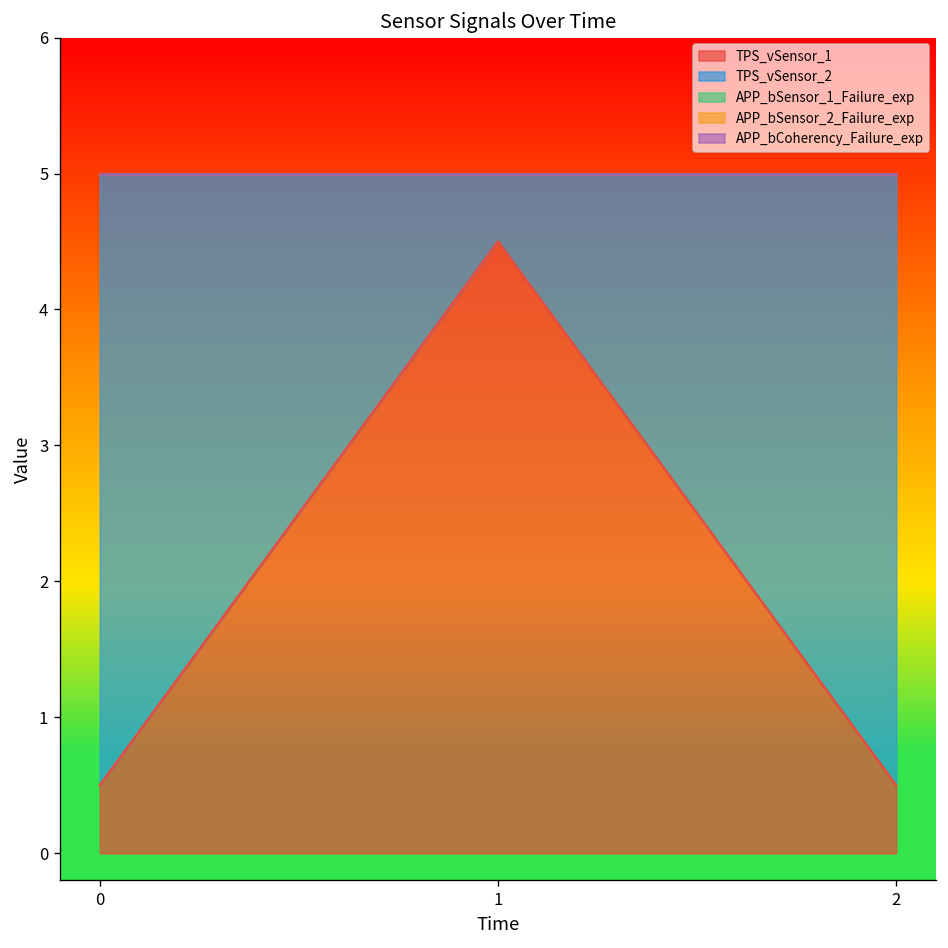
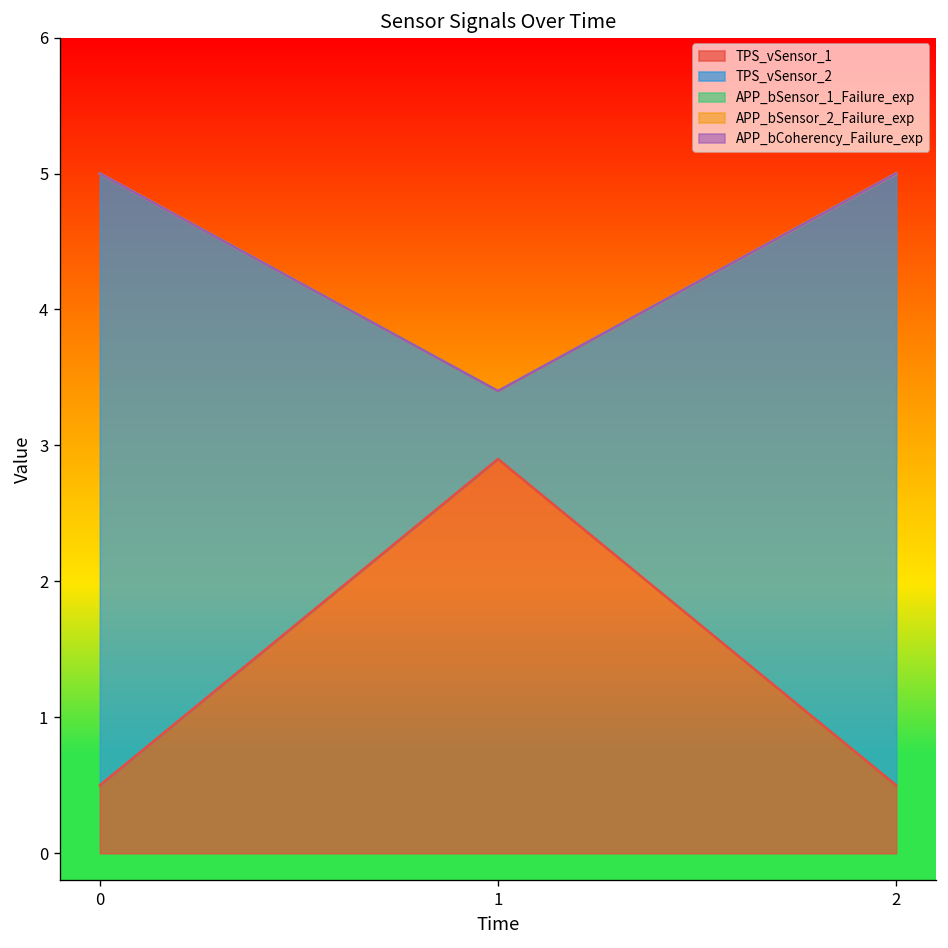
TPS_vSensor_1, 1: 4.5 -> 2.9
